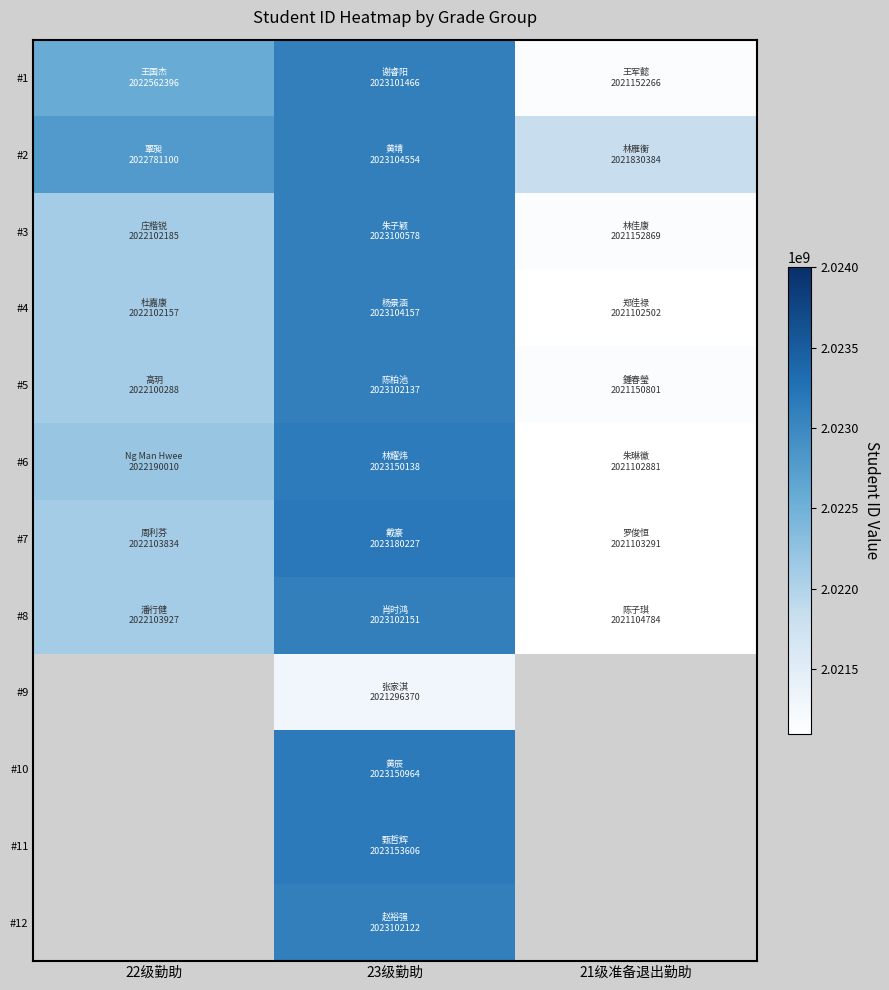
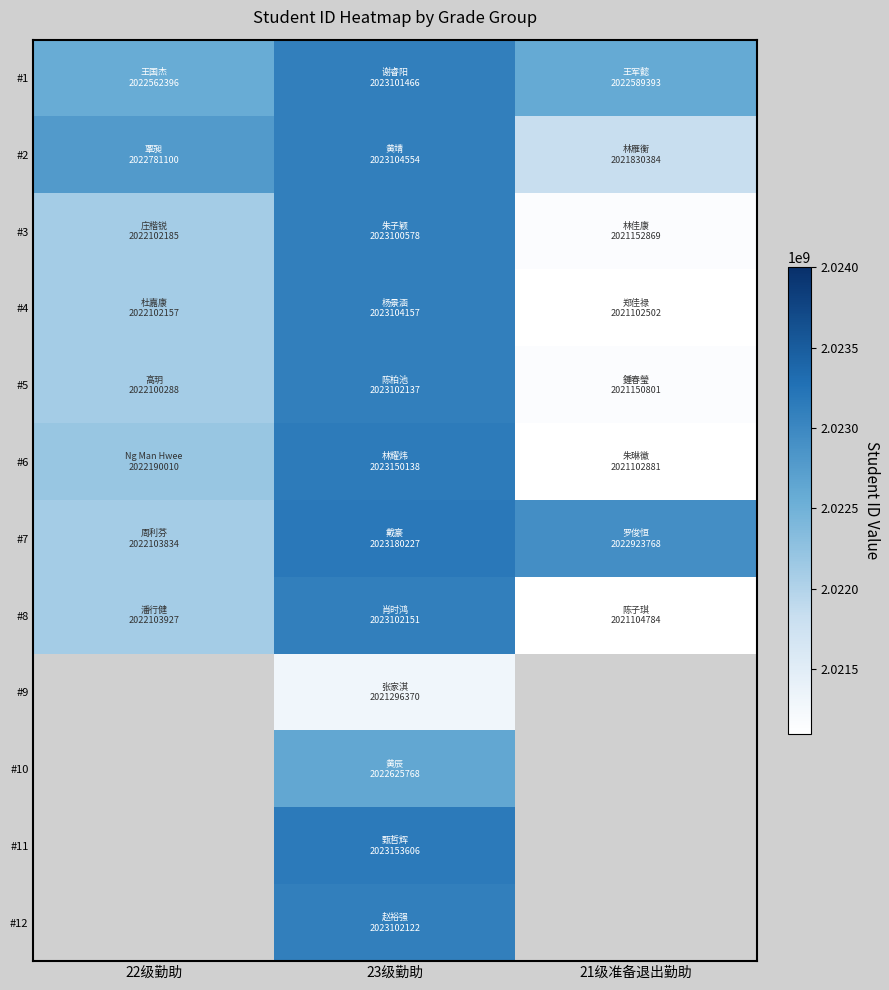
#1, 21级准备退出勤助: 2021152266 -> 2022589393
#7, 21级准备退出勤助: 2021103291 -> 2022923768
#10, 23级勤助: 2023150964 -> 2022625768
